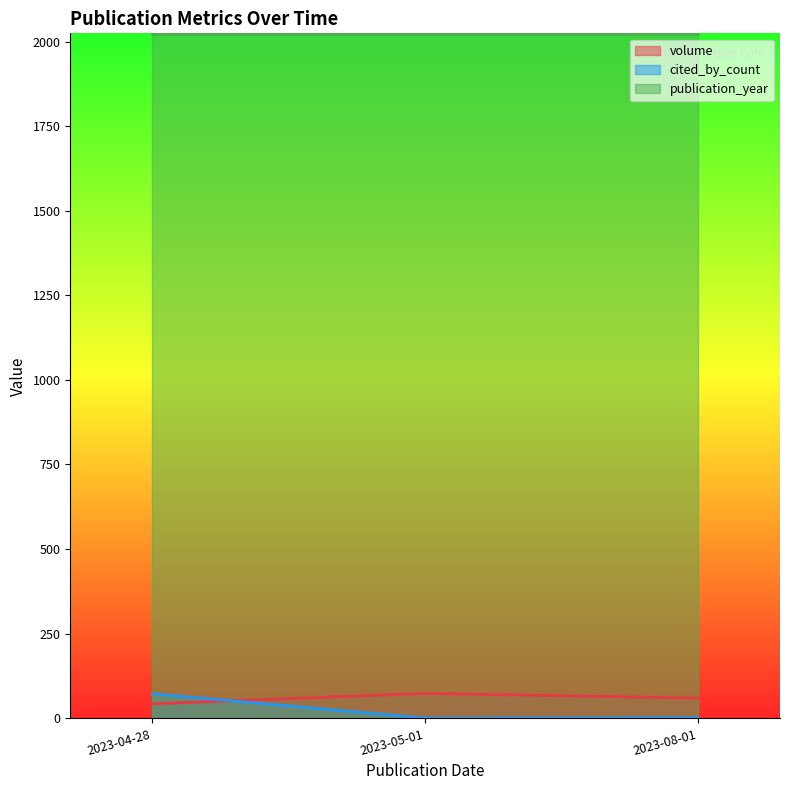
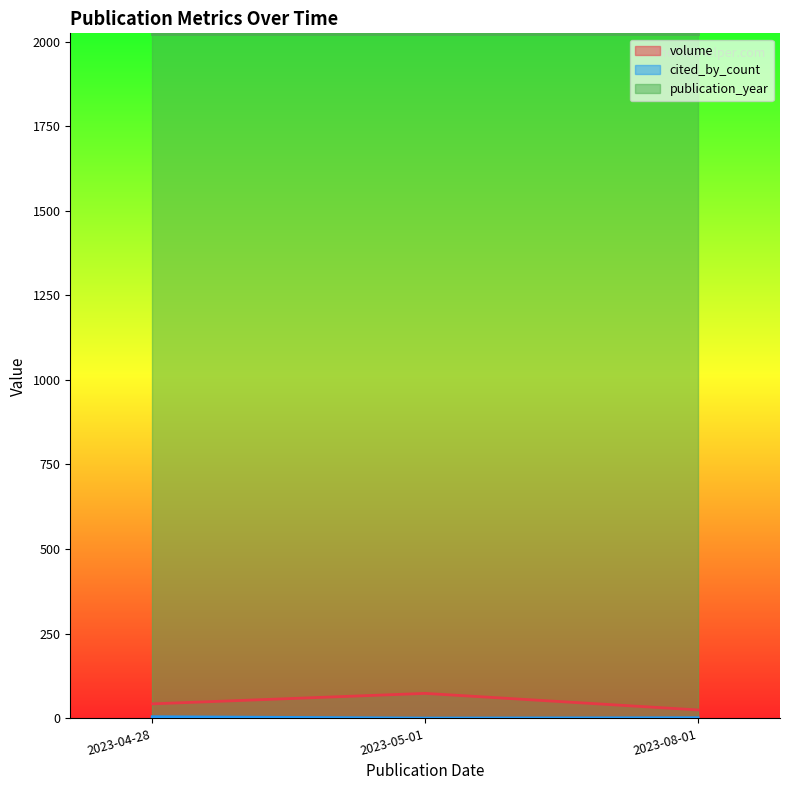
cited_by_count, 2023-04-28: 70 -> 0
volume, 2023-08-01: 60 -> 20
